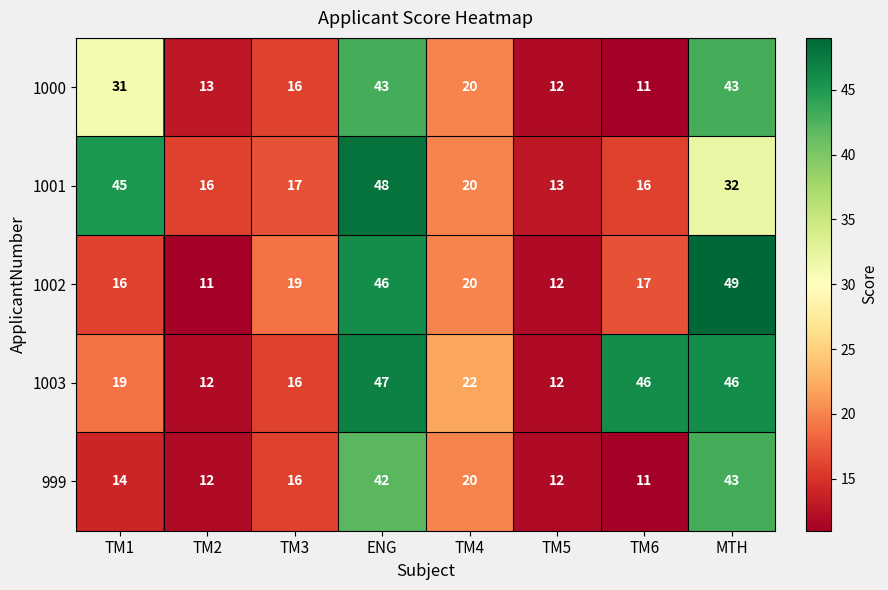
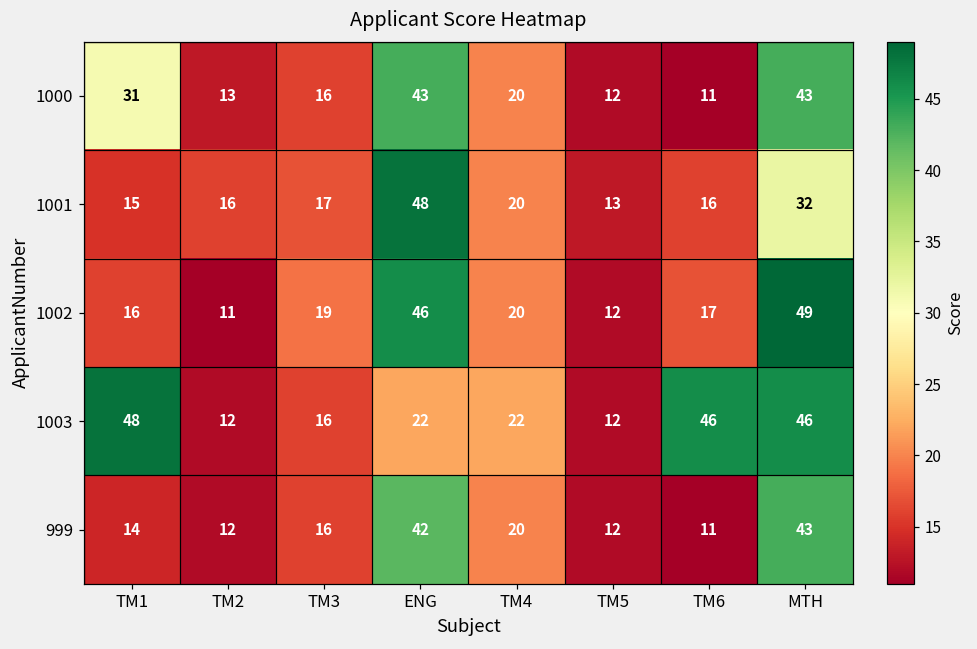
1001, TM1: 45 -> 15
1003, TM1: 19 -> 48
1003, ENG: 47 -> 22
